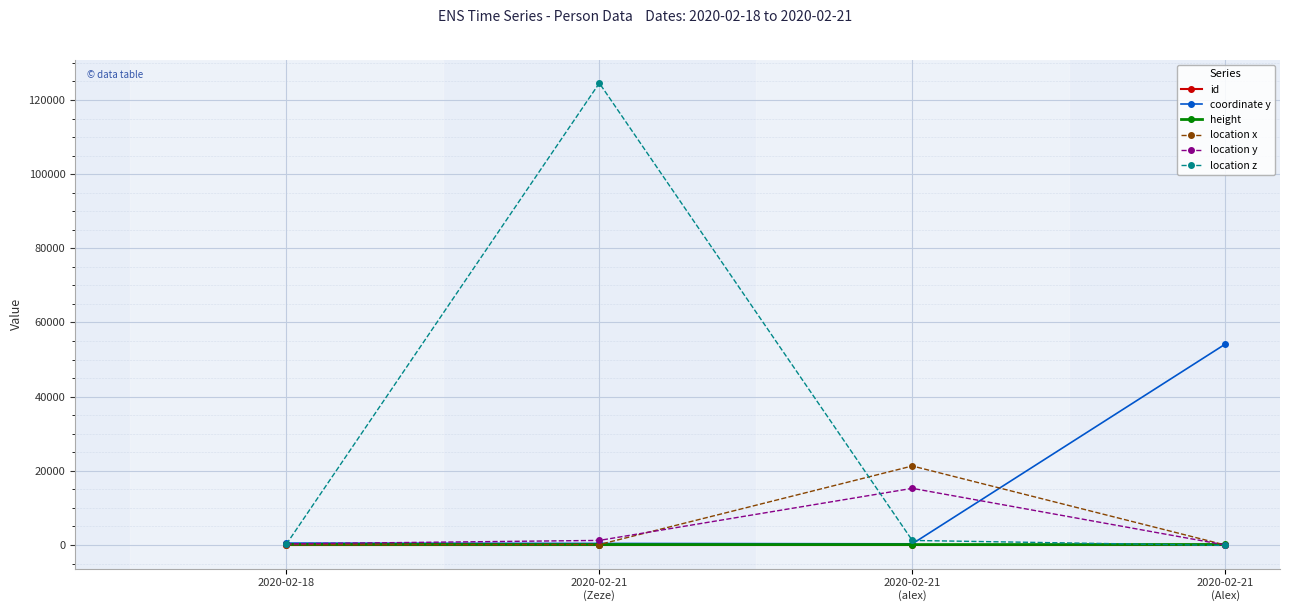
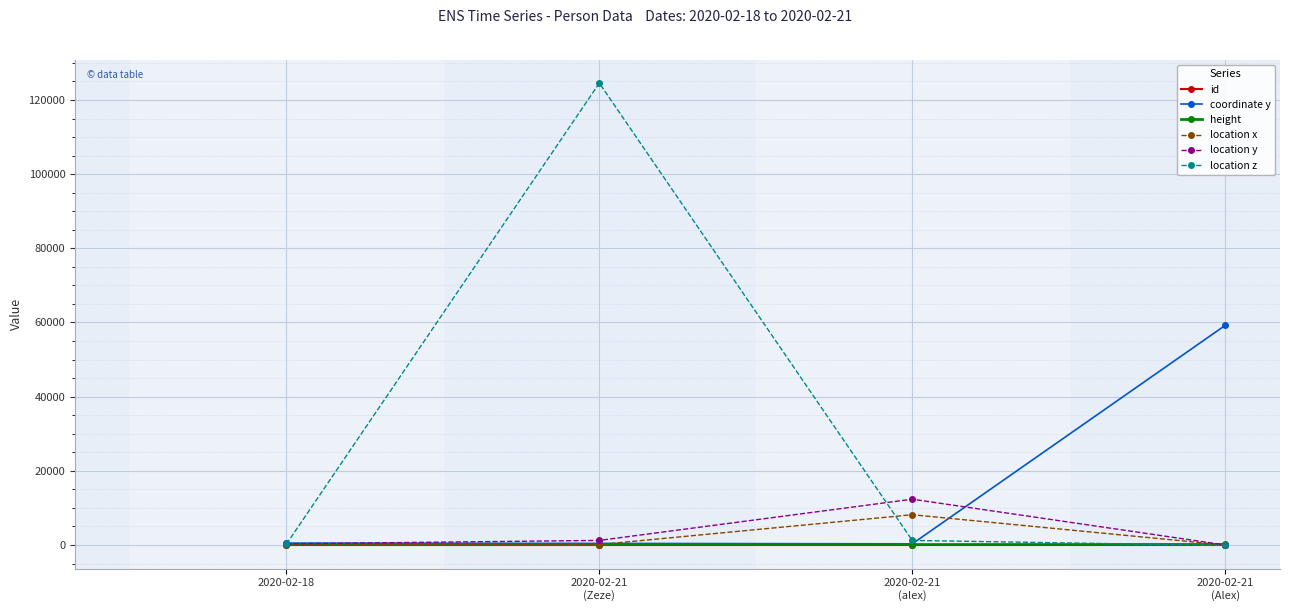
location x, 2020-02-21 (alex): 21000 -> 8000
location y, 2020-02-21 (alex): 15000 -> 12000
coordinate y, 2020-02-21 (Alex): 54000 -> 59000
